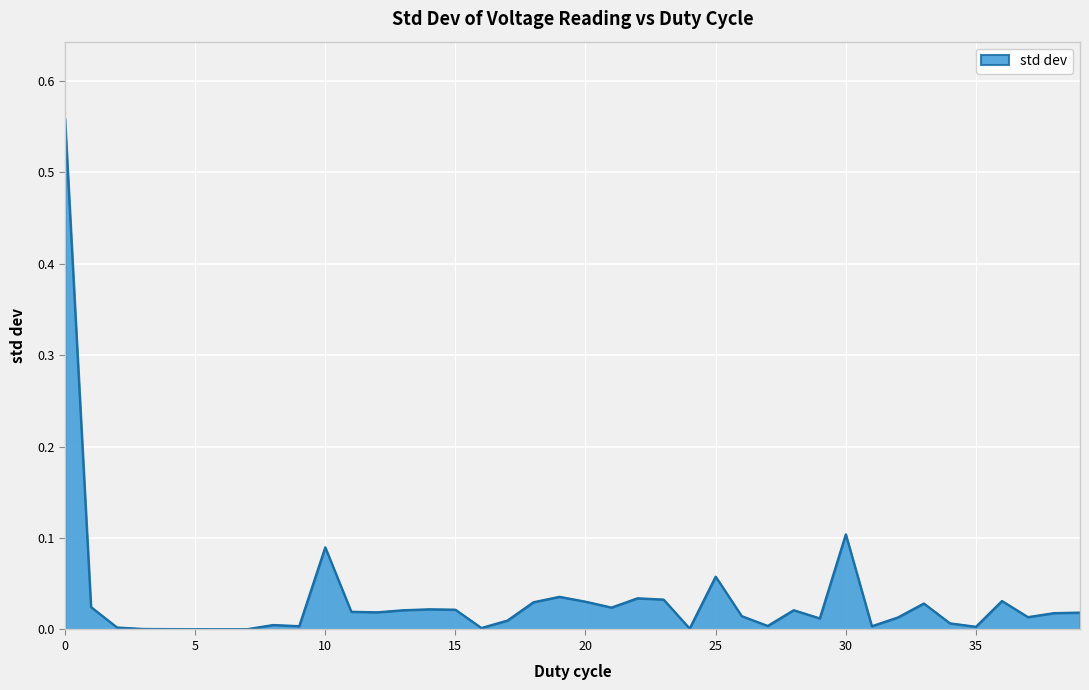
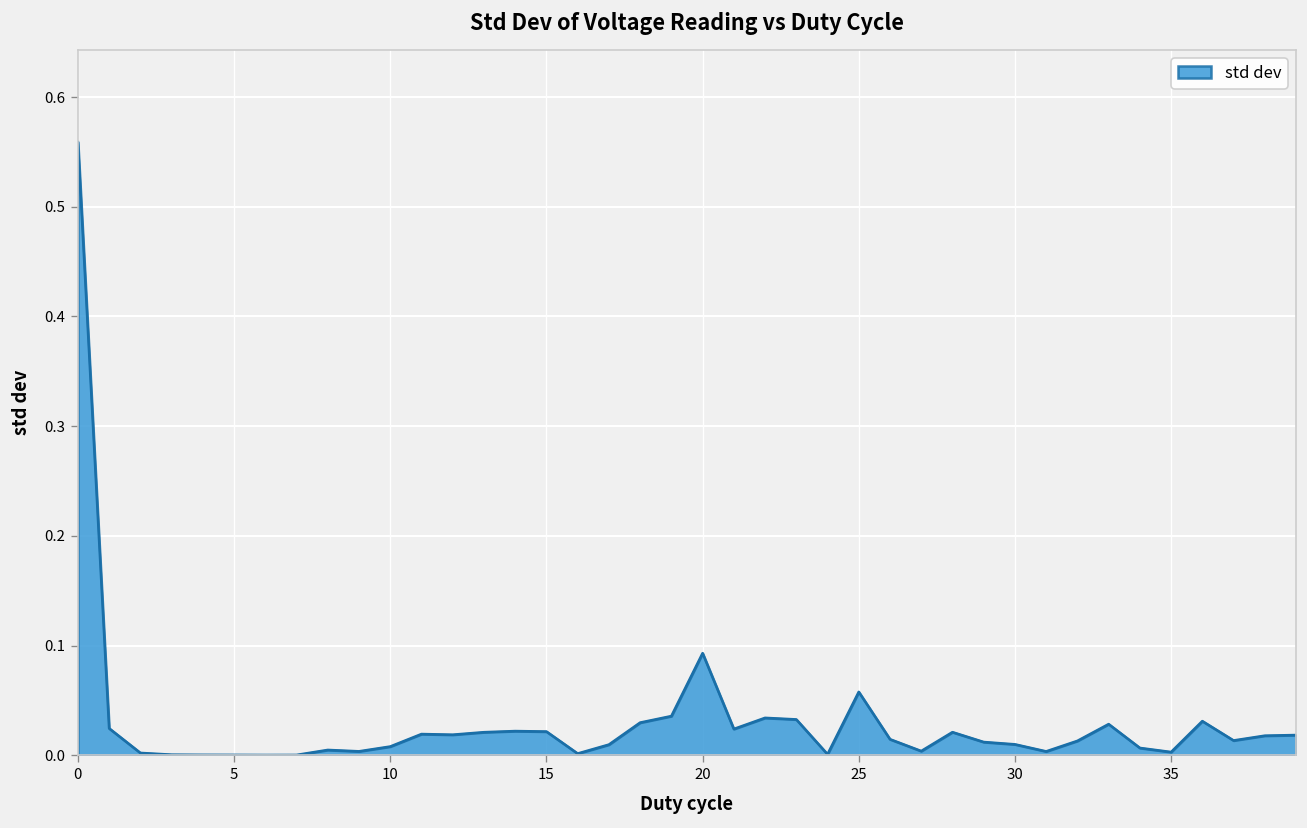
10: 0.09 -> 0.01
20: 0.03 -> 0.09
30: 0.10 -> 0.01
